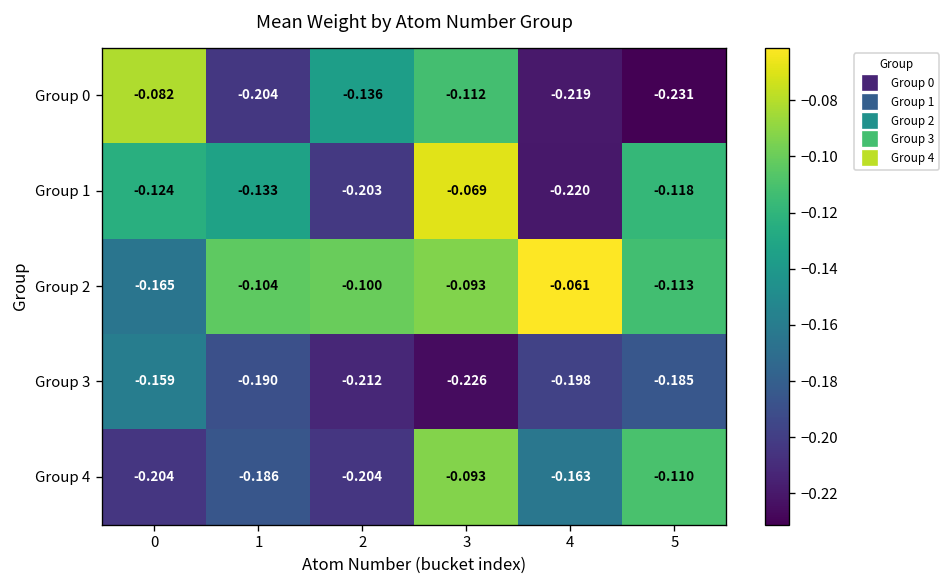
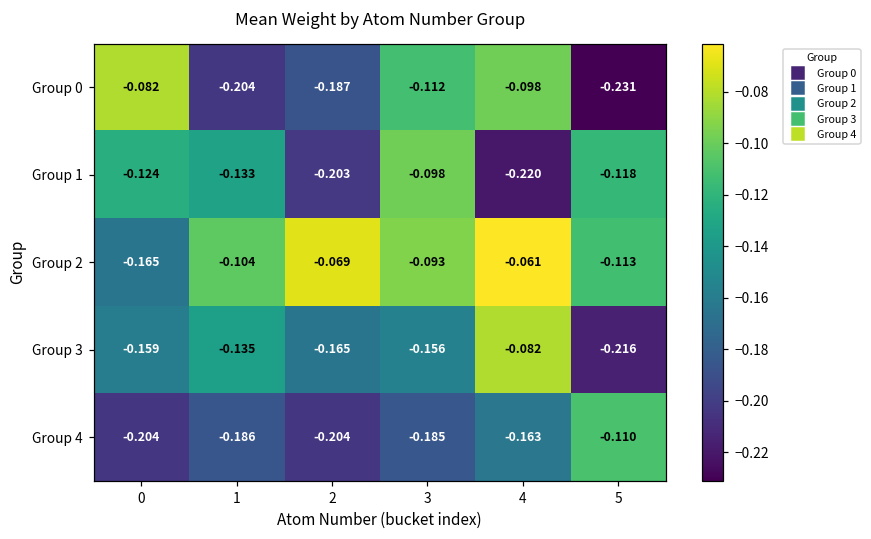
Group 0, 2: -0.136 -> -0.187
Group 0, 4: -0.219 -> -0.098
Group 1, 3: -0.069 -> -0.098
Group 2, 2: -0.100 -> -0.069
Group 3, 1: -0.190 -> -0.135
Group 3, 2: -0.212 -> -0.165
Group 3, 3: -0.226 -> -0.156
Group 3, 4: -0.198 -> -0.082
Group 3, 5: -0.185 -> -0.216
Group 4, 3: -0.093 -> -0.185
